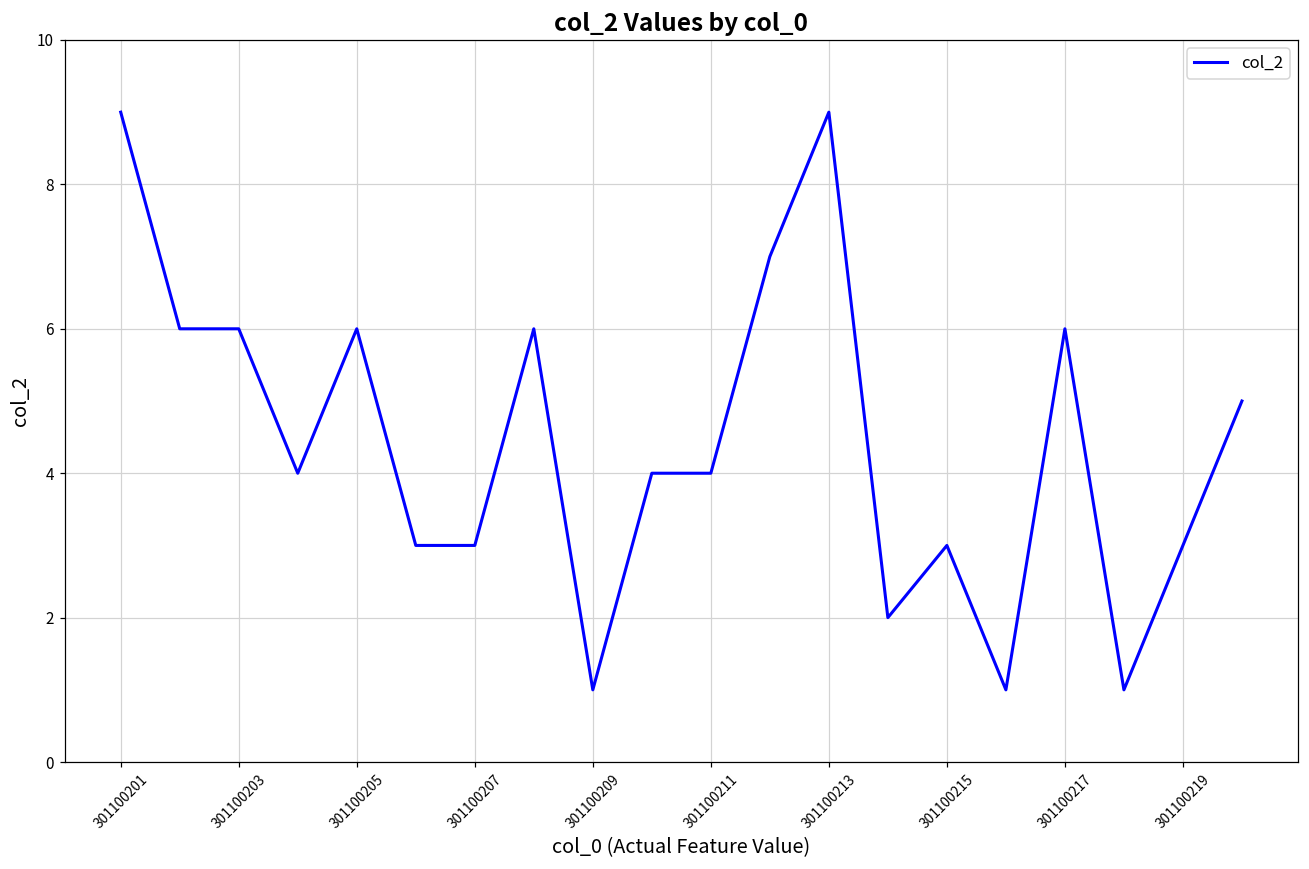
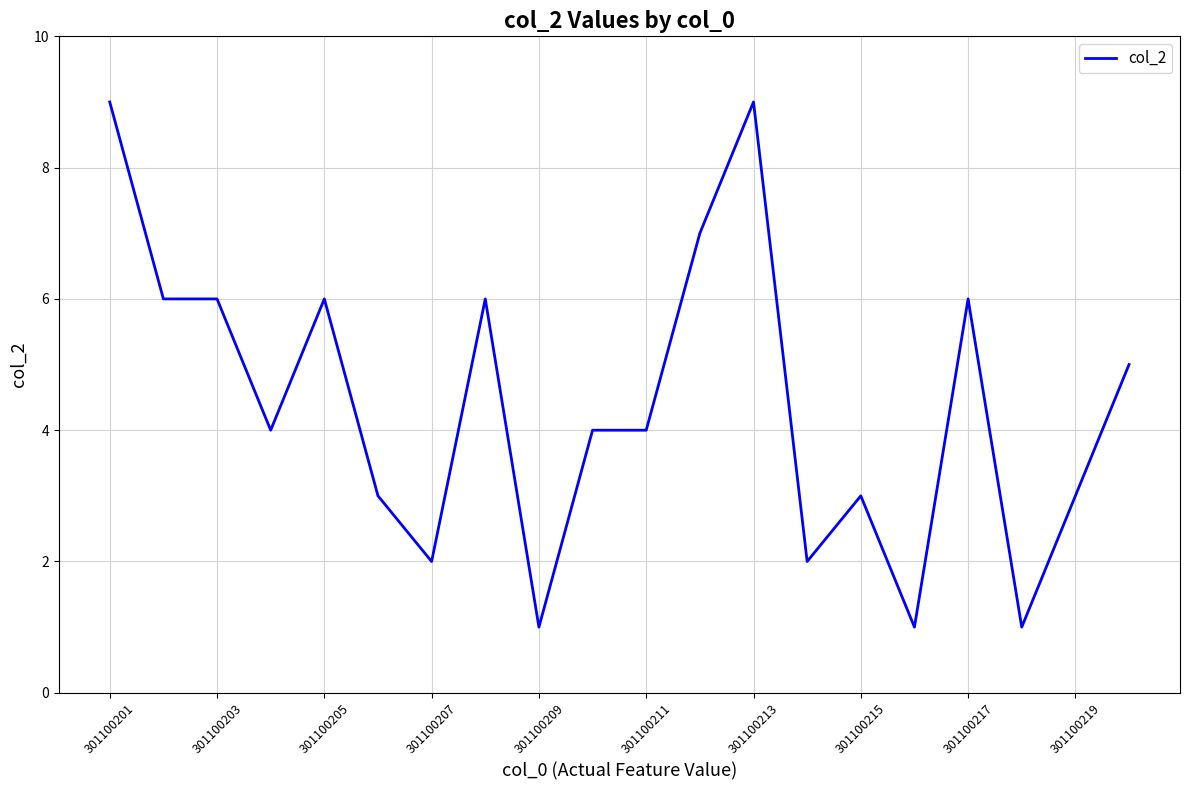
301100207: 3 -> 2
